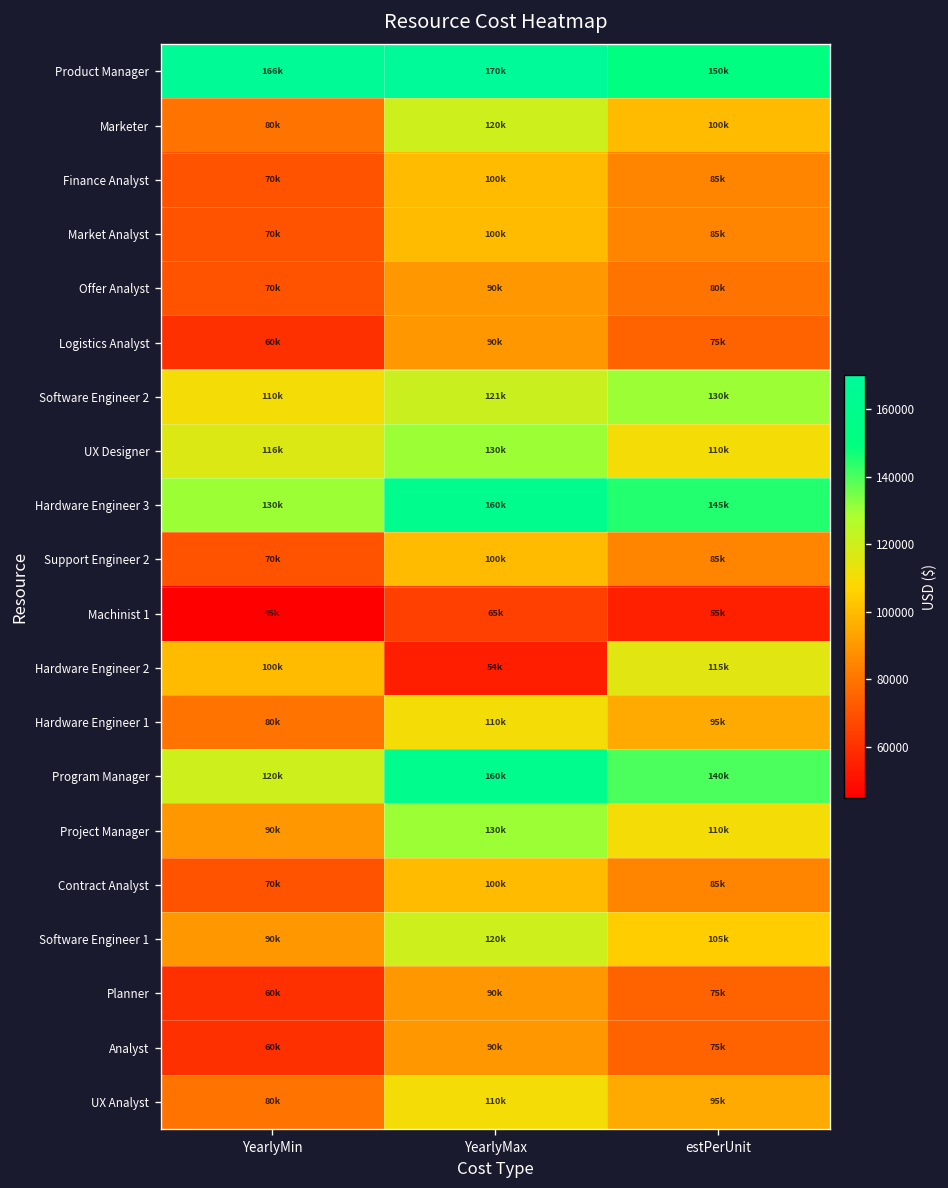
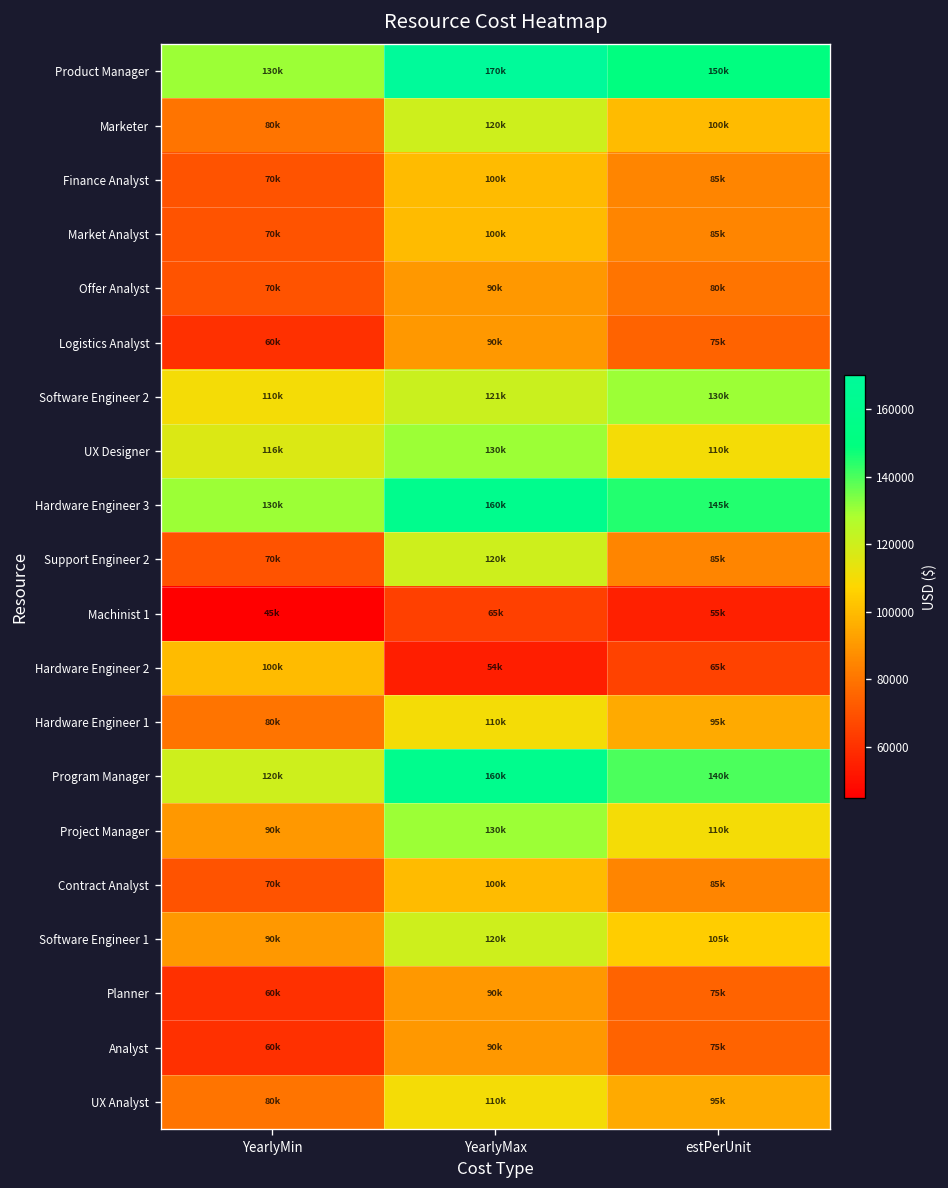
Product Manager, YearlyMin: 166k -> 130k
Support Engineer 2, YearlyMax: 100k -> 120k
Hardware Engineer 2, estPerUnit: 115k -> 65k
